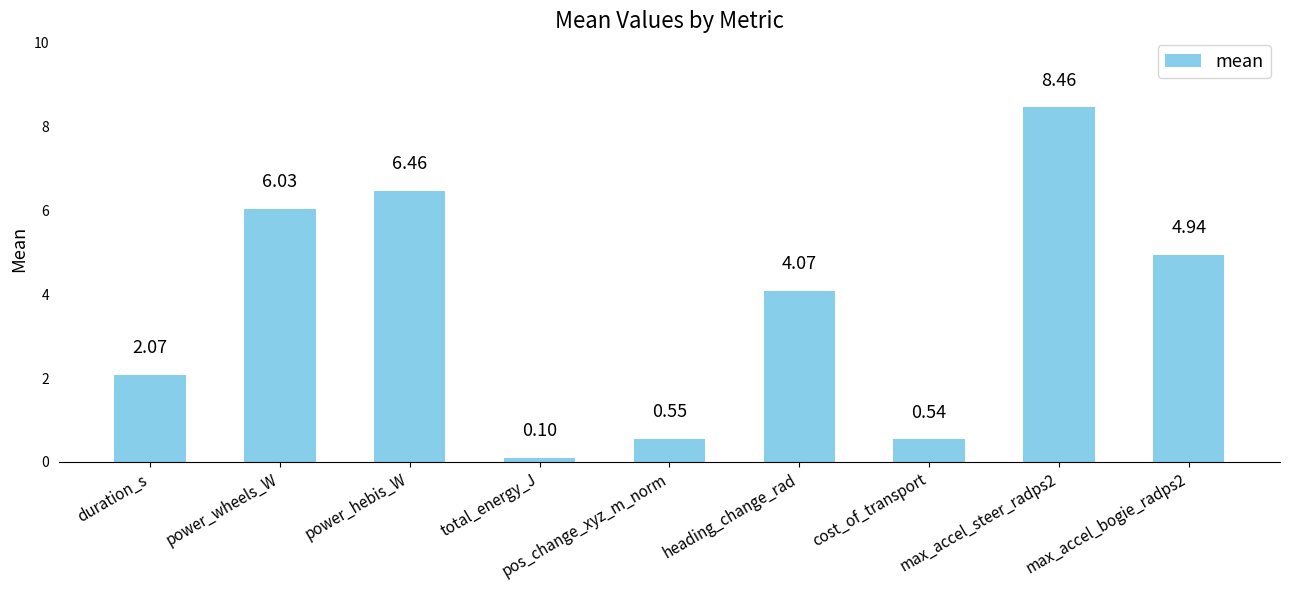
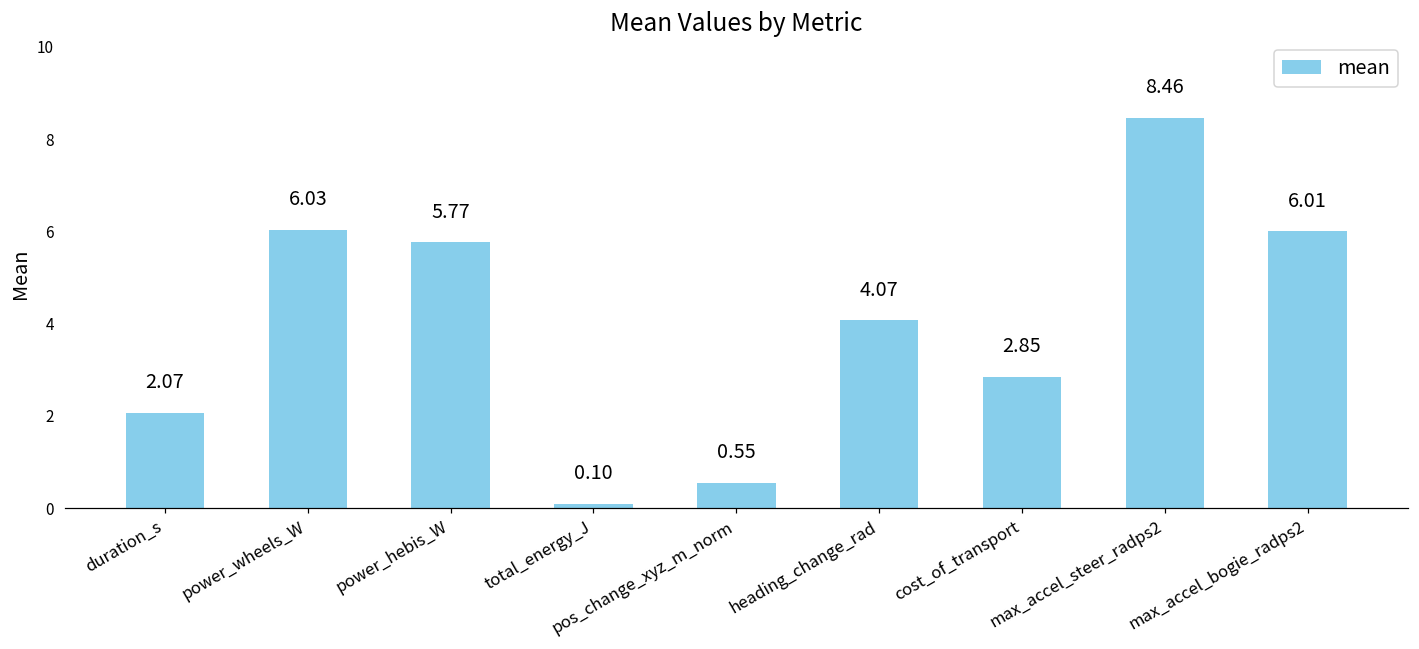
power_hebis_W: 6.46 -> 5.77
cost_of_transport: 0.54 -> 2.85
max_accel_bogie_radps2: 4.94 -> 6.01
